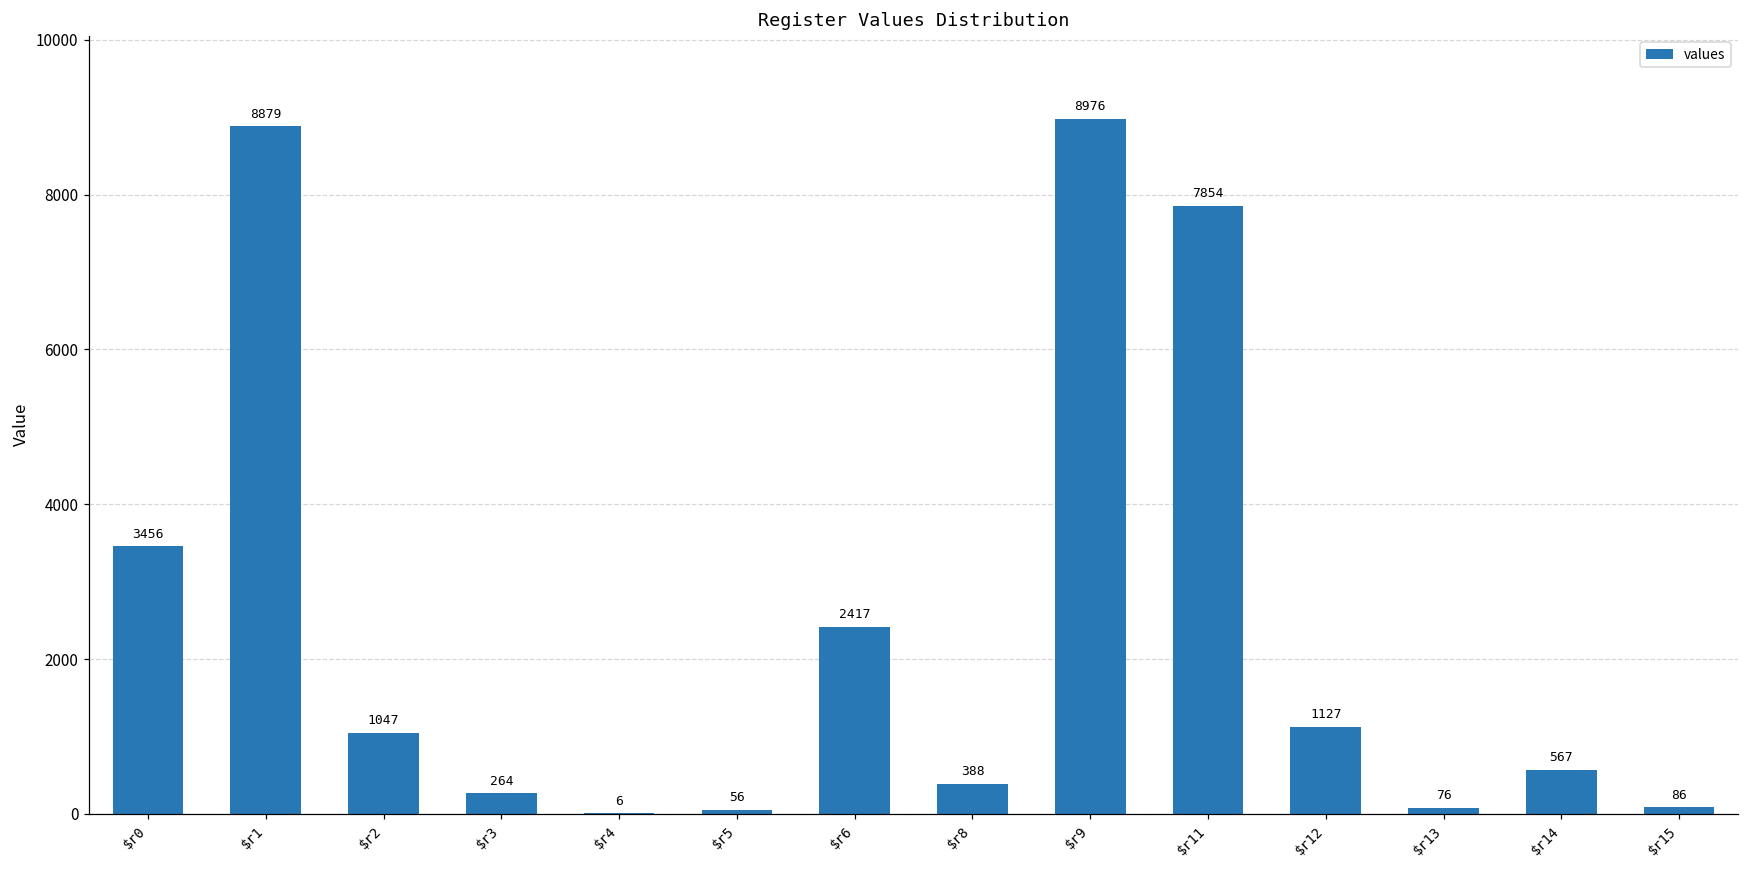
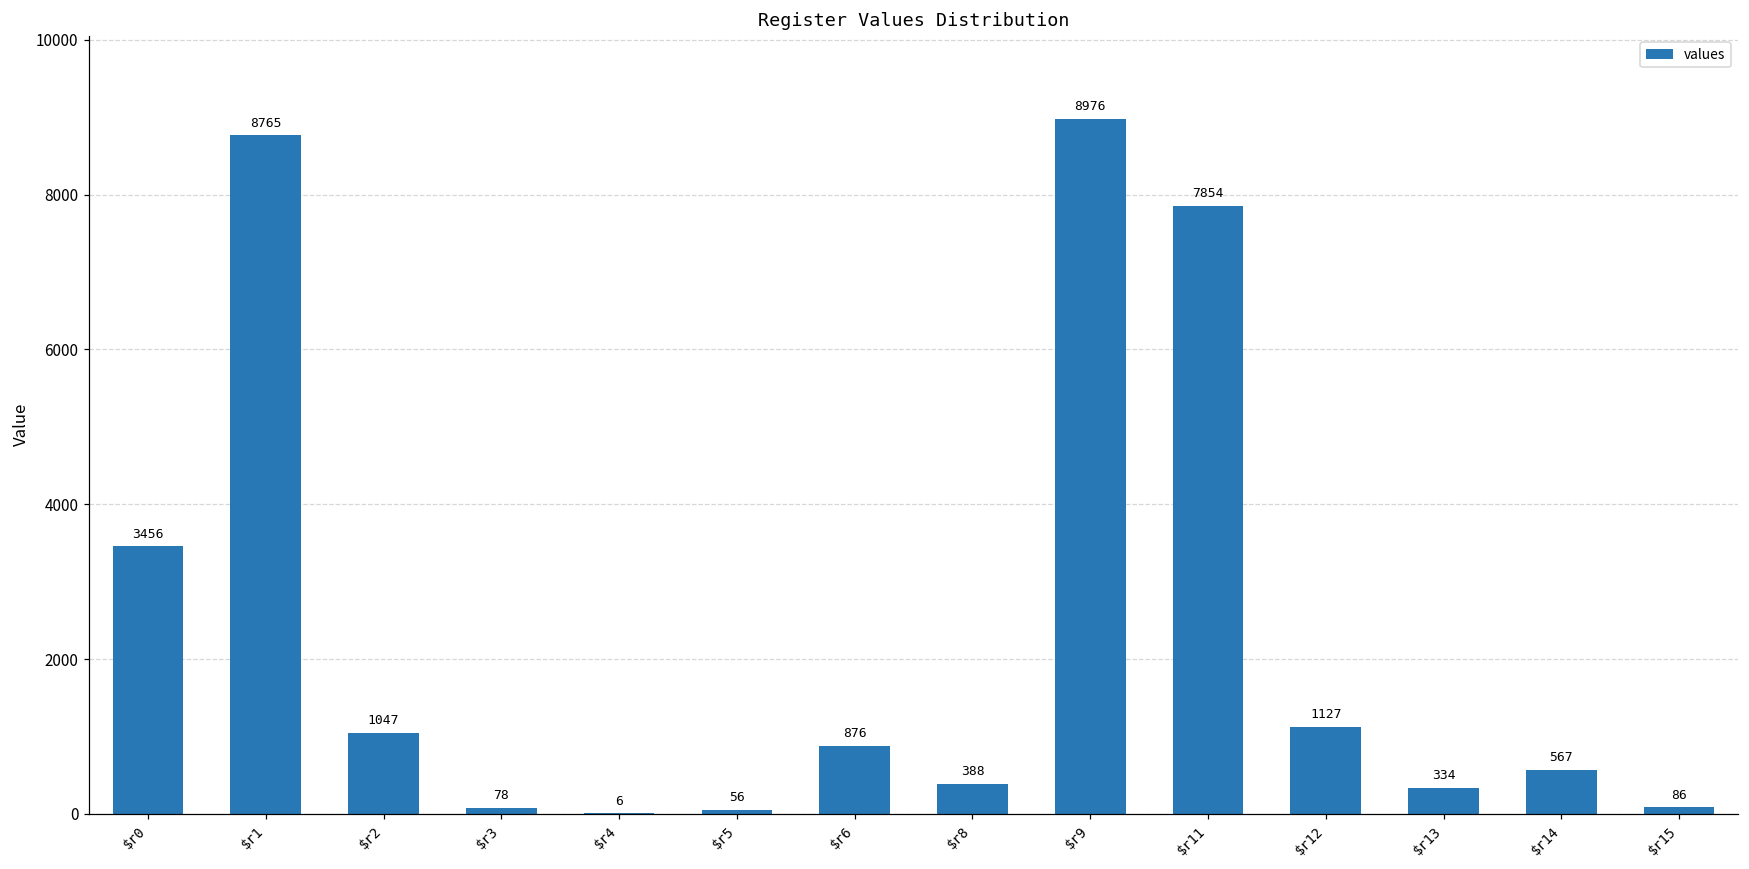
$r1: 8879 -> 8765
$r3: 264 -> 78
$r6: 2417 -> 876
$r13: 76 -> 334
